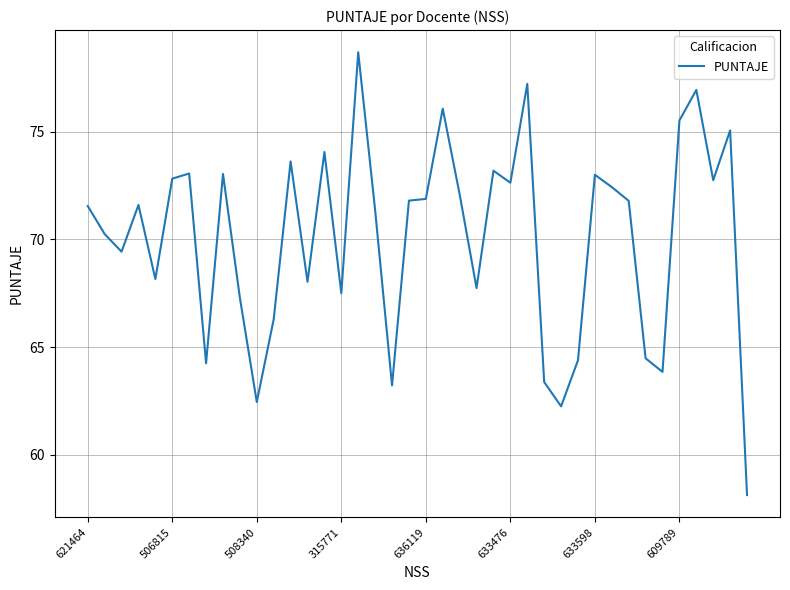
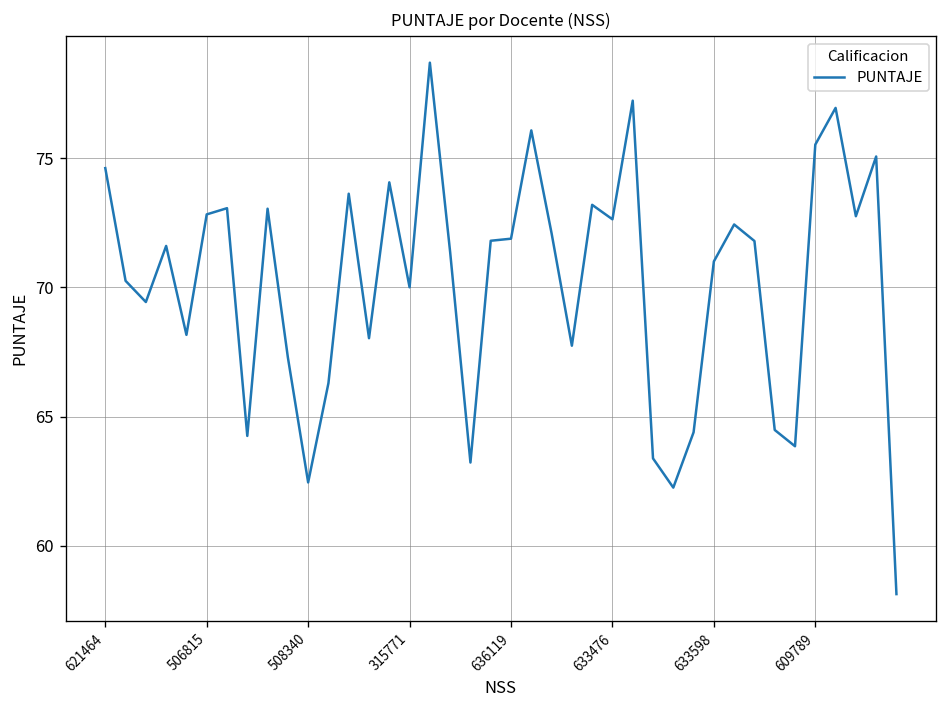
621464: 71.6 -> 74.6
315771: 67.5 -> 70.0
633598: 73 -> 71
